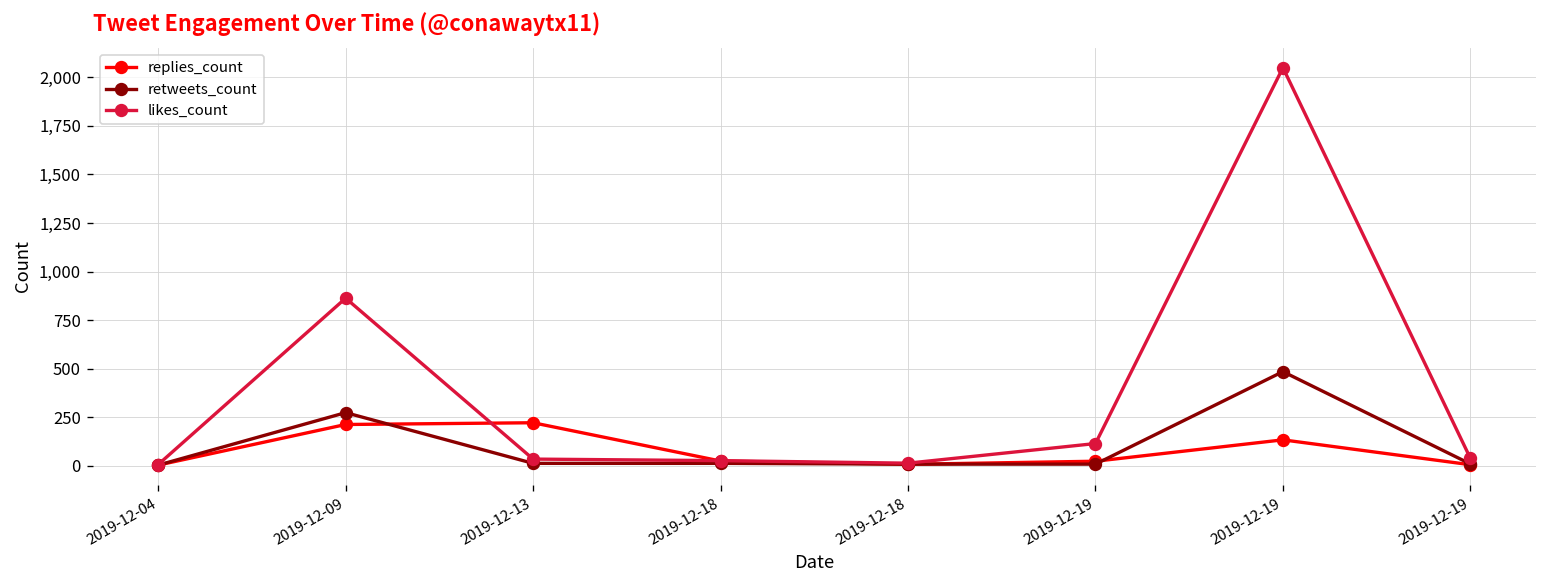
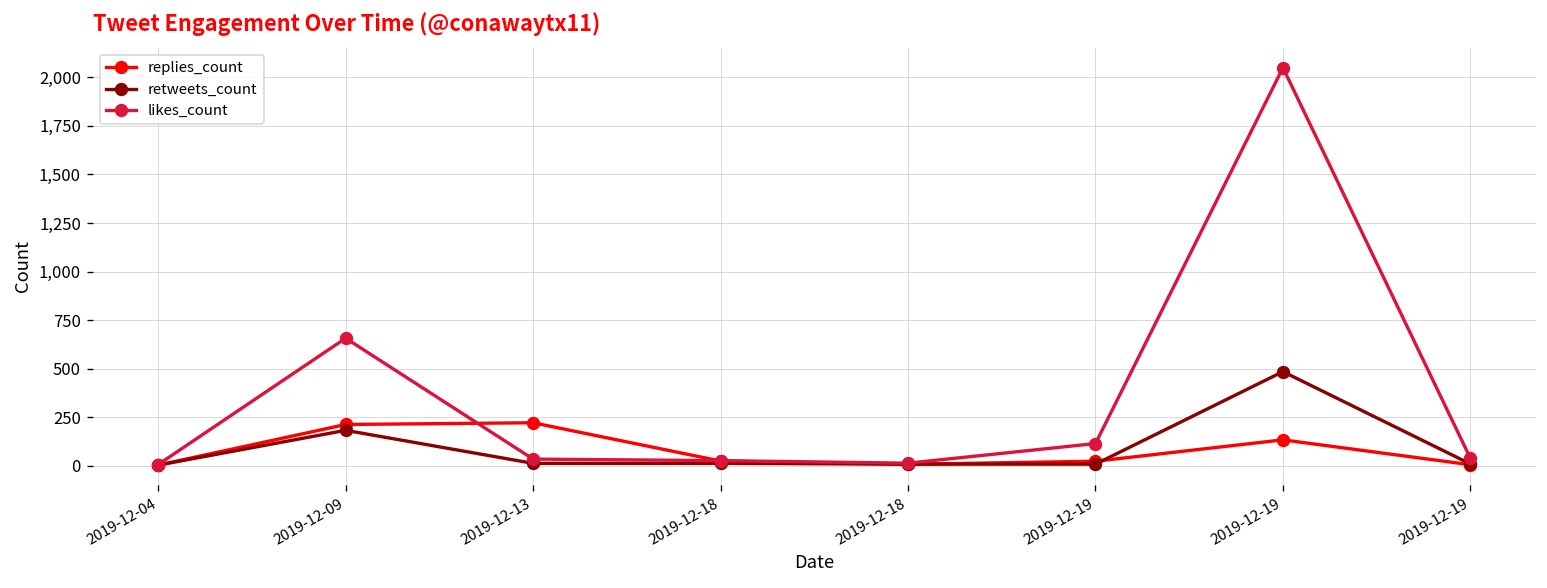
retweets_count, 2019-12-09: 270 -> 180
likes_count, 2019-12-09: 860 -> 660
